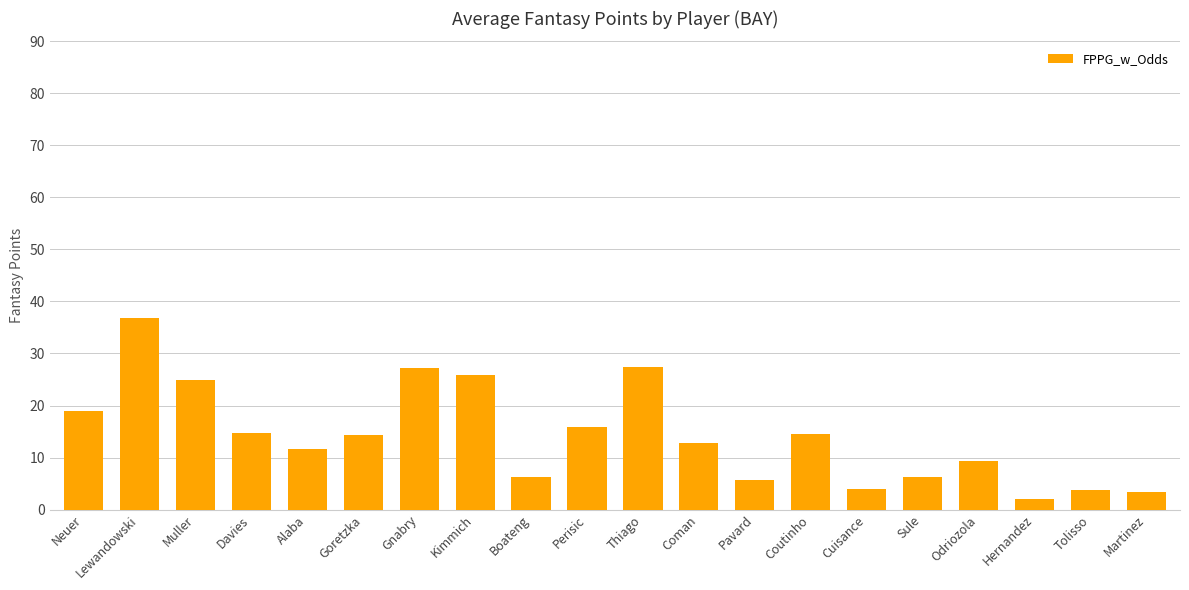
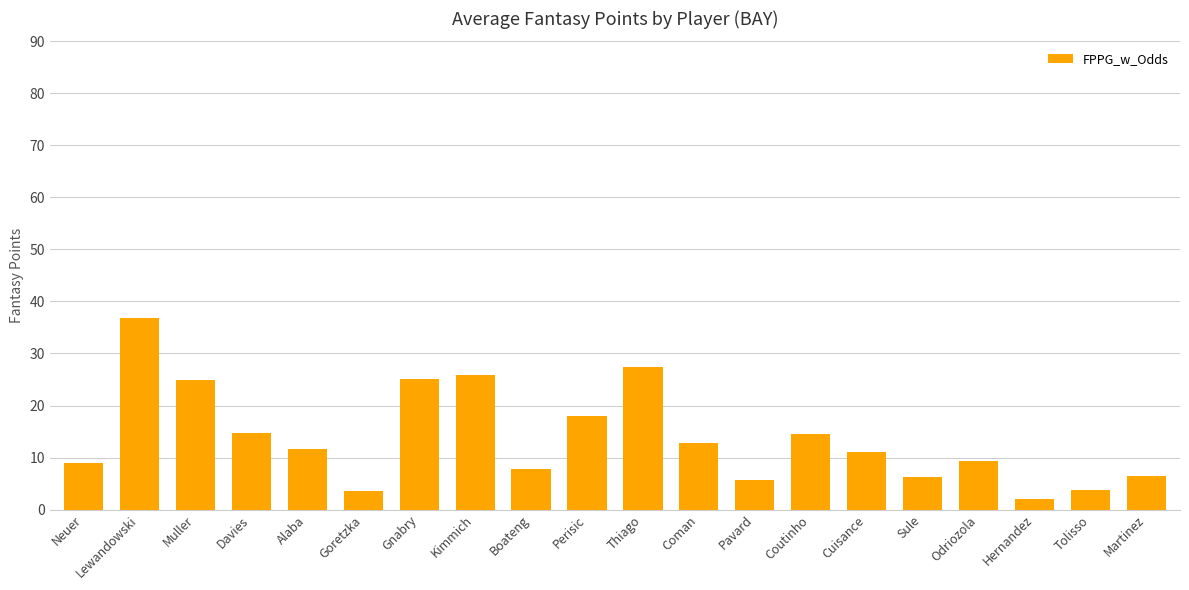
Neuer: 19 -> 9
Goretzka: 14 -> 4
Gnabry: 27 -> 25
Boateng: 6 -> 8
Perisic: 16 -> 18
Cuisance: 4 -> 11
Martinez: 3 -> 7
